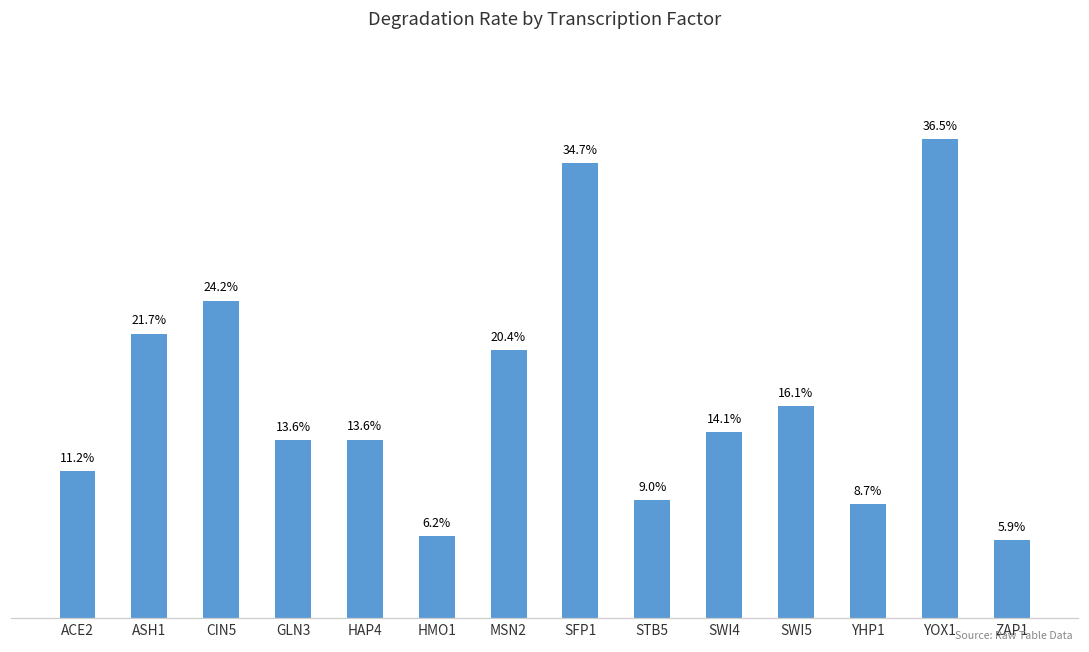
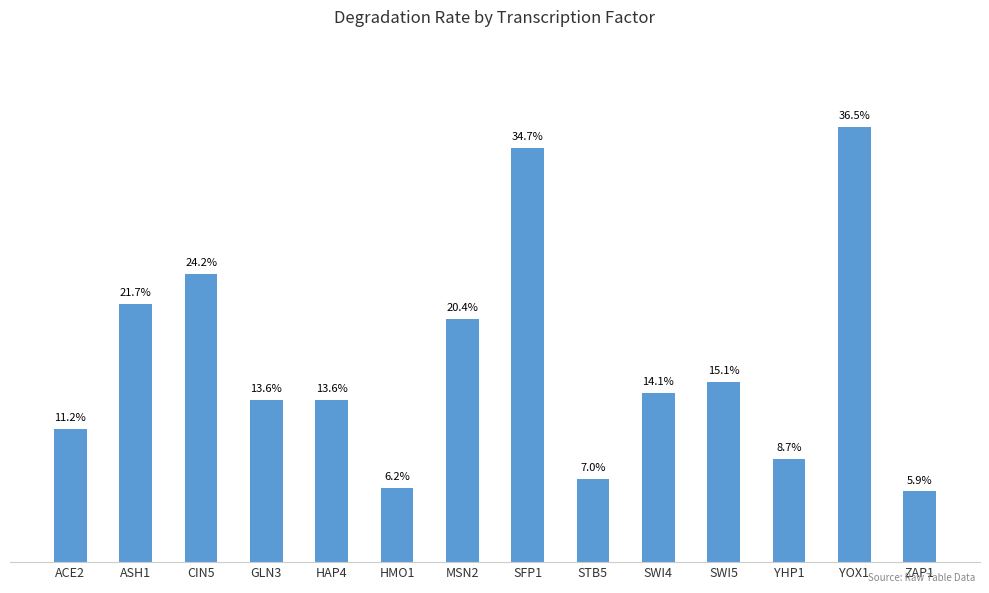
STB5: 9.0% -> 7.0%
SWI5: 16.1% -> 15.1%
